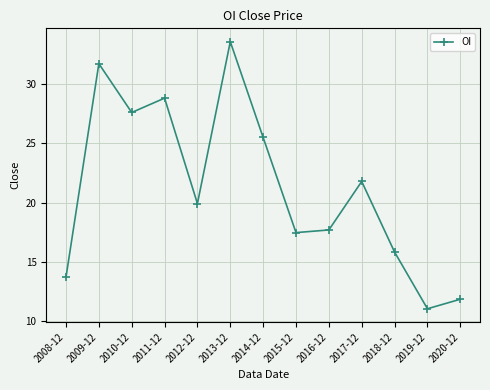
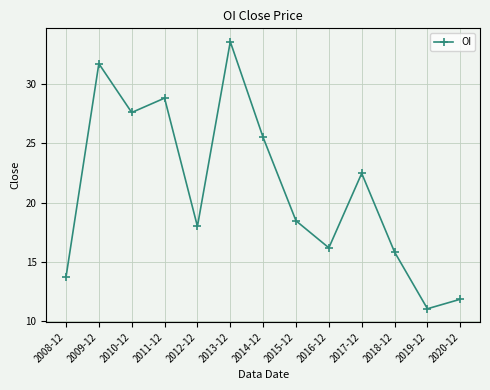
2012-12: 19.9 -> 18.0
2015-12: 17.5 -> 18.5
2016-12: 17.7 -> 16.2
2017-12: 21.8 -> 22.5
